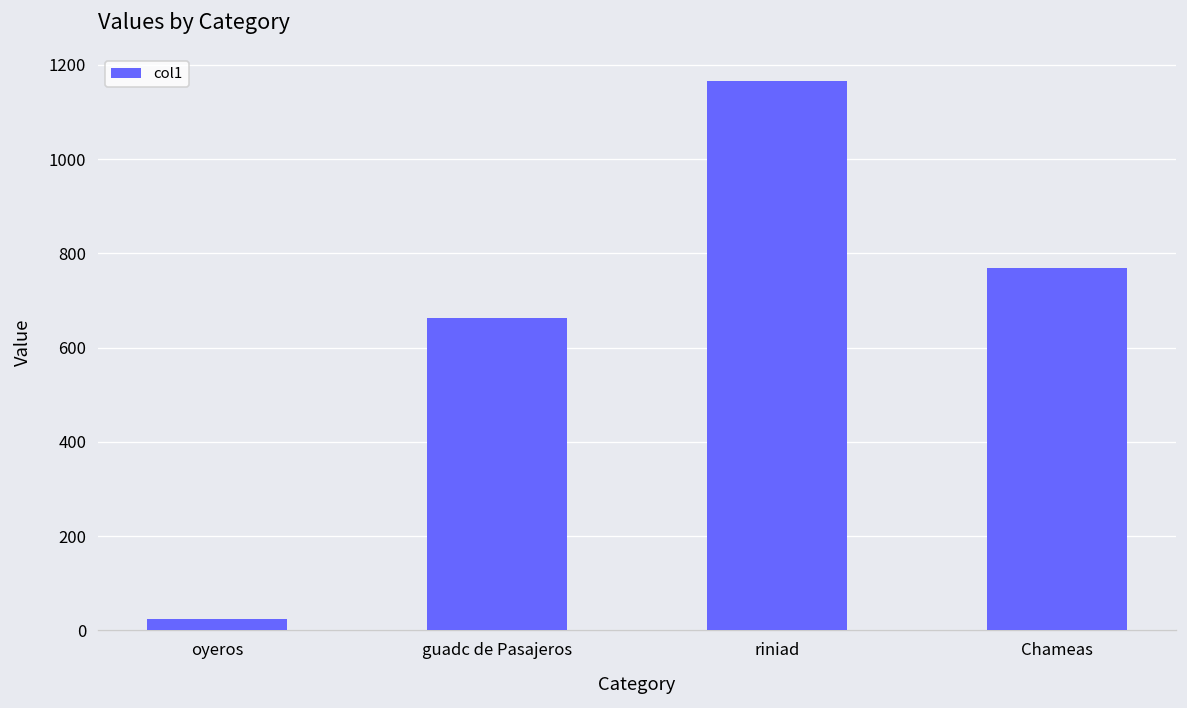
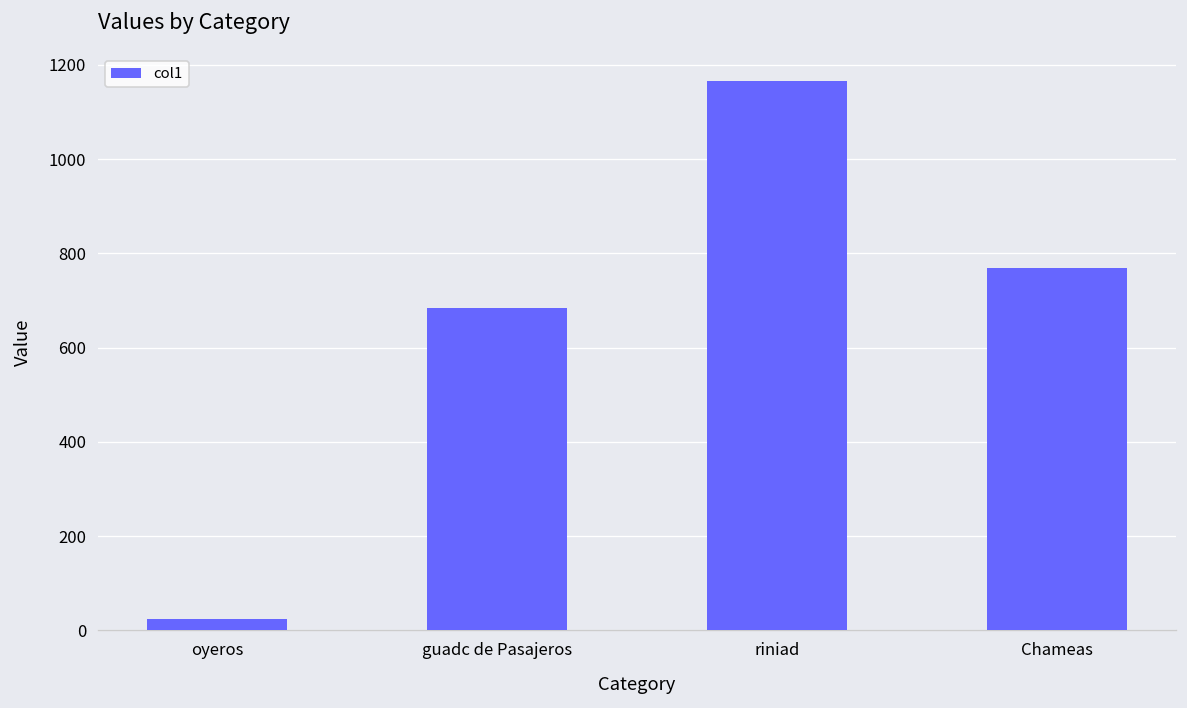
guadc de Pasajeros: 660 -> 680
